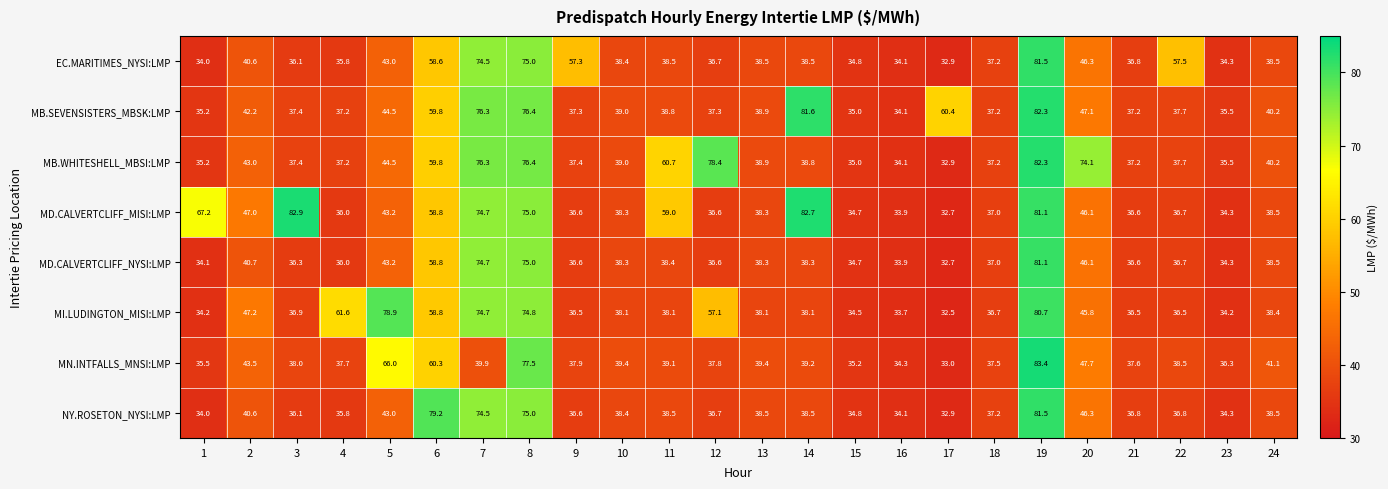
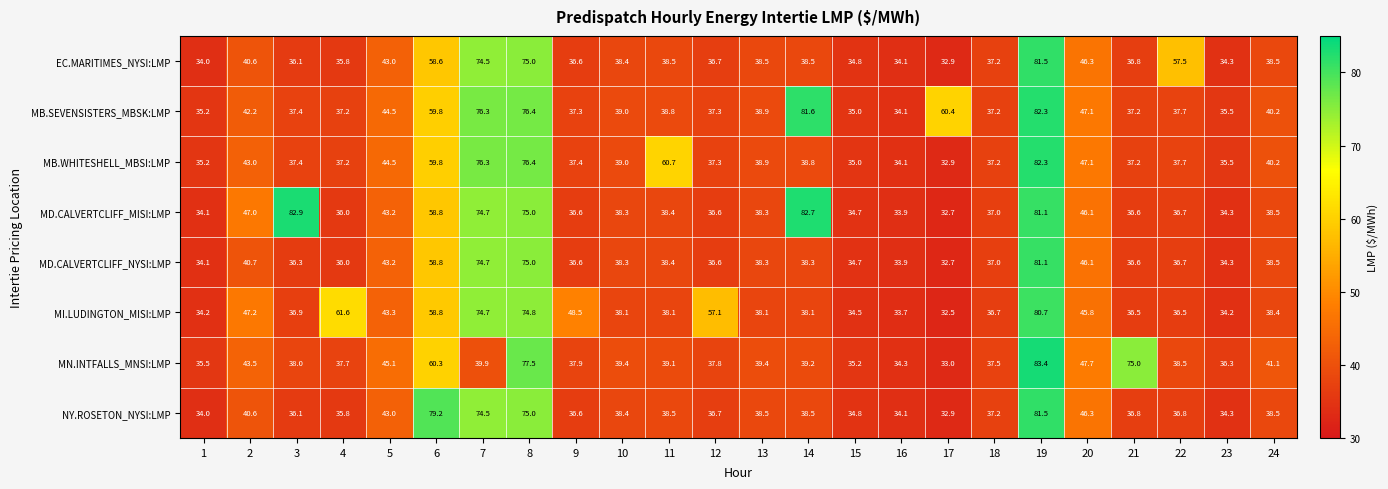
EC.MARITIMES_NYSI:LMP, 9: 57.3 -> 36.6
MB.WHITESHELL_MBSI:LMP, 12: 78.4 -> 37.3
MB.WHITESHELL_MBSI:LMP, 20: 74.1 -> 47.1
MD.CALVERTCLIFF_MISI:LMP, 1: 67.2 -> 34.1
MD.CALVERTCLIFF_MISI:LMP, 11: 59.0 -> 38.4
MI.LUDINGTON_MISI:LMP, 5: 78.9 -> 43.3
MI.LUDINGTON_MISI:LMP, 9: 36.5 -> 48.5
MN.INTFALLS_MNSI:LMP, 5: 66.0 -> 45.1
MN.INTFALLS_MNSI:LMP, 21: 37.6 -> 75.0
